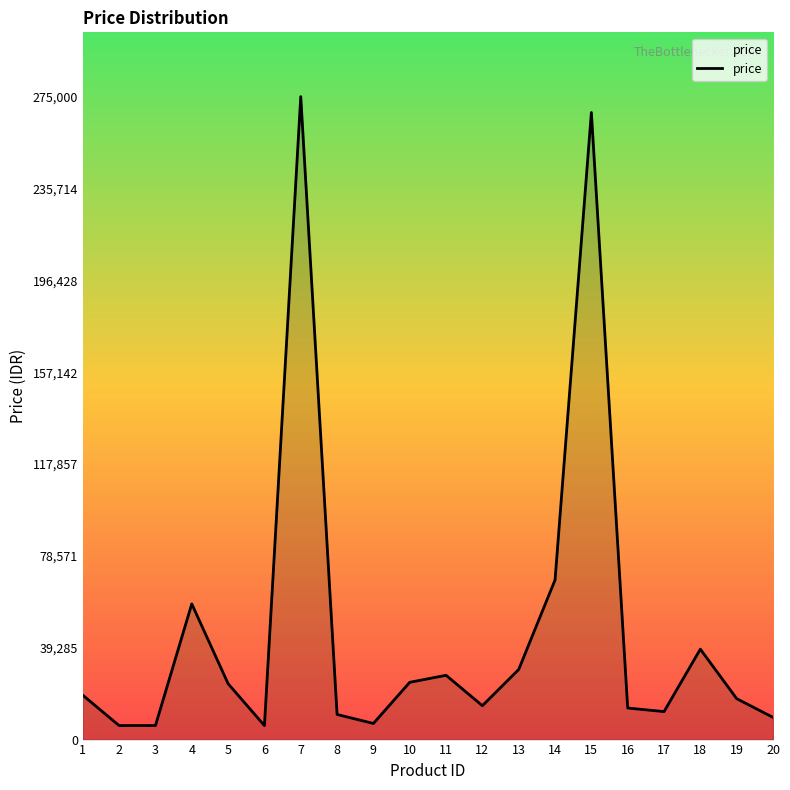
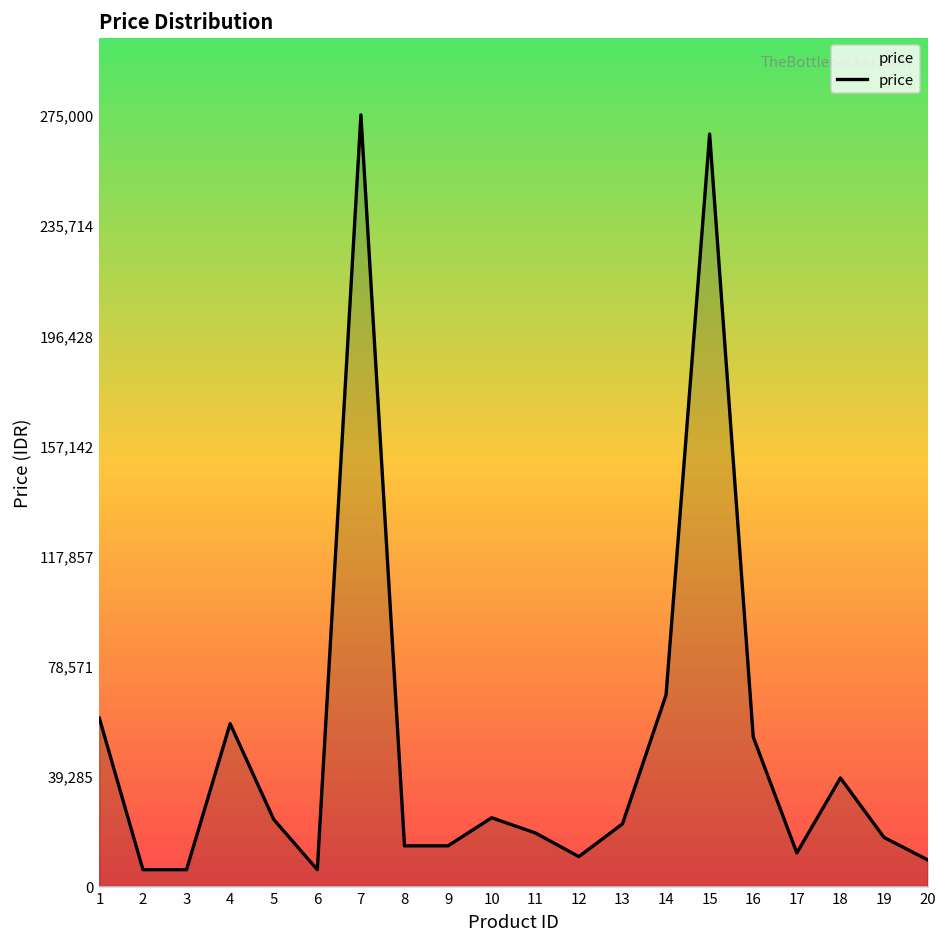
1: 19,000 -> 60,000
8: 11,000 -> 15,000
9: 7,000 -> 15,000
11: 28,000 -> 19,000
12: 15,000 -> 11,000
13: 30,000 -> 22,000
16: 14,000 -> 53,000
